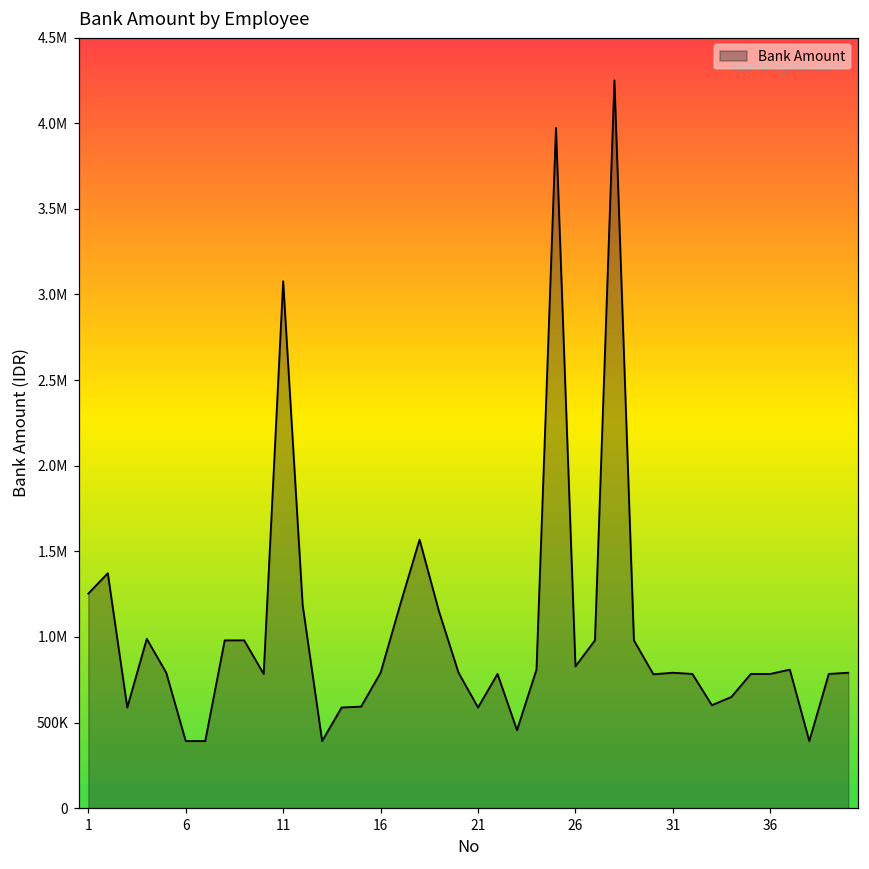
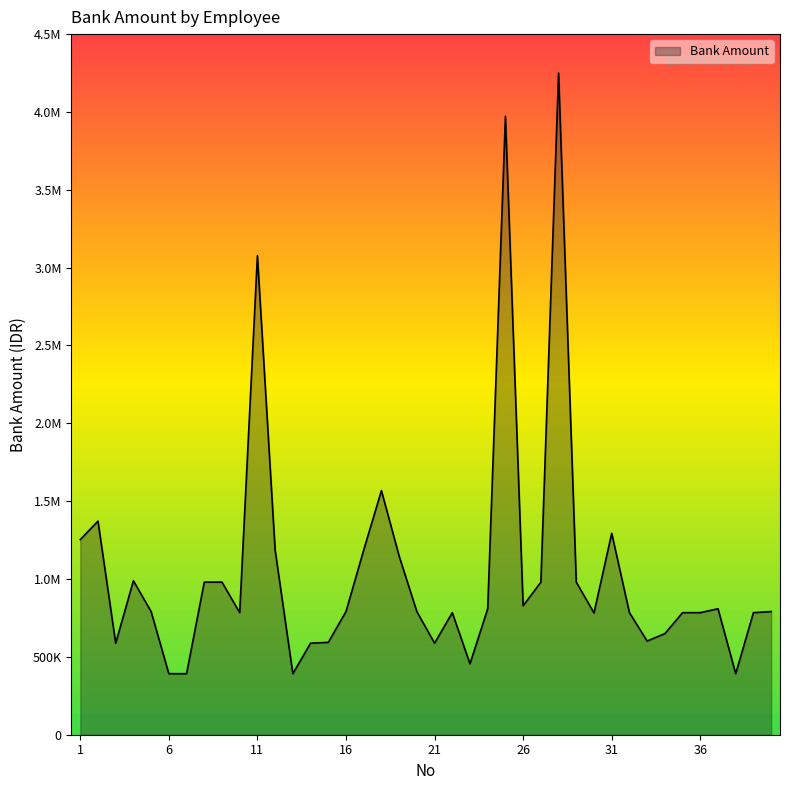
31: 790000 -> 1290000
